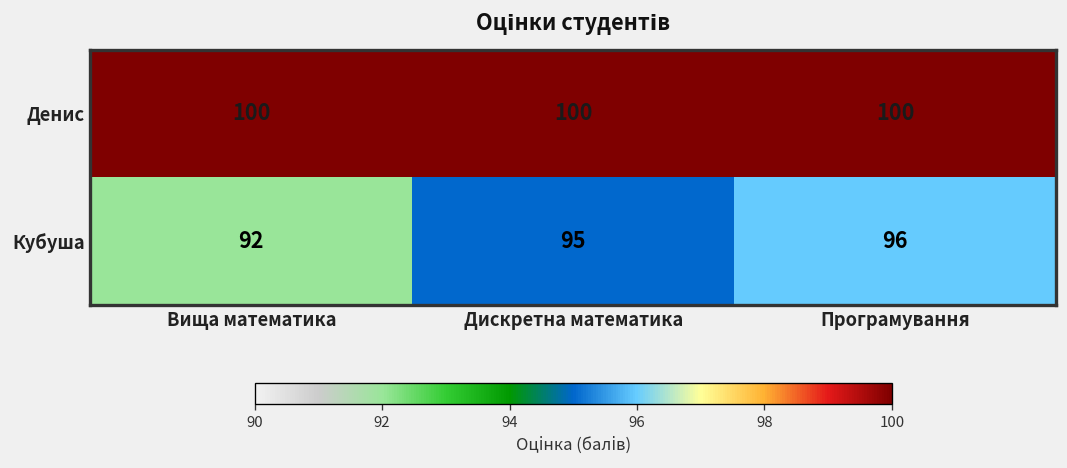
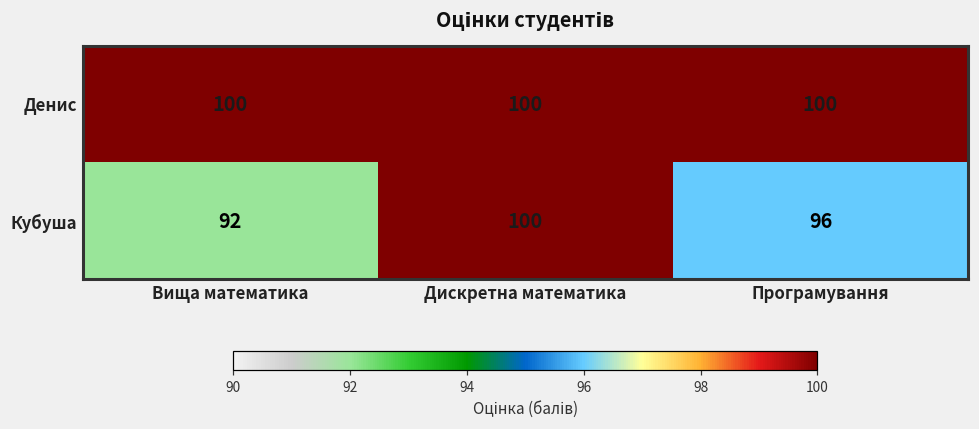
Кубуша, Дискретна математика: 95 -> 100
